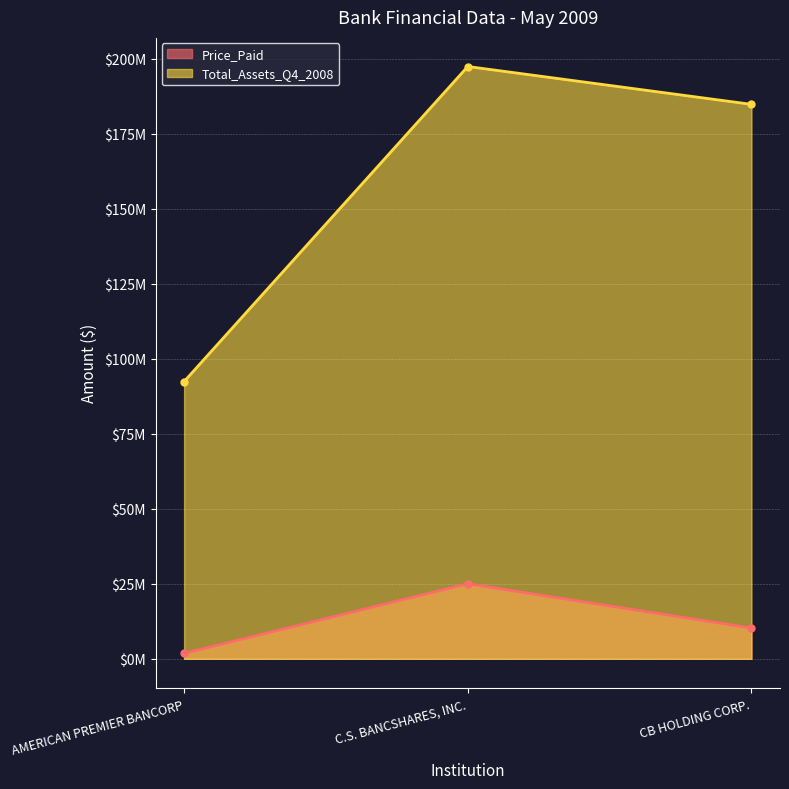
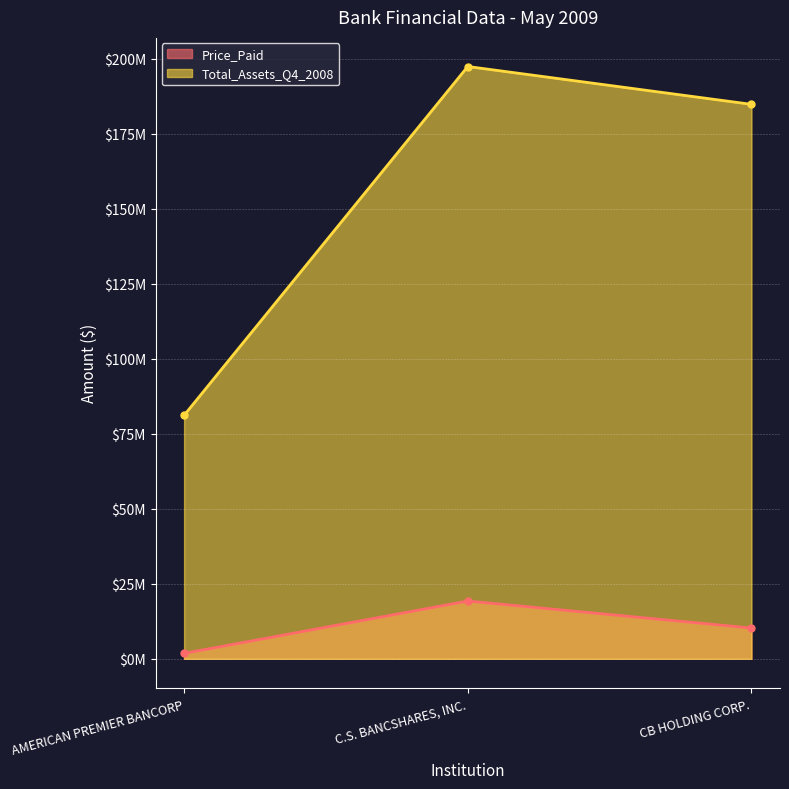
Total_Assets_Q4_2008, AMERICAN PREMIER BANCORP: $92000000 -> $81000000
Price_Paid, C.S. BANCSHARES, INC.: $25000000 -> $19000000
